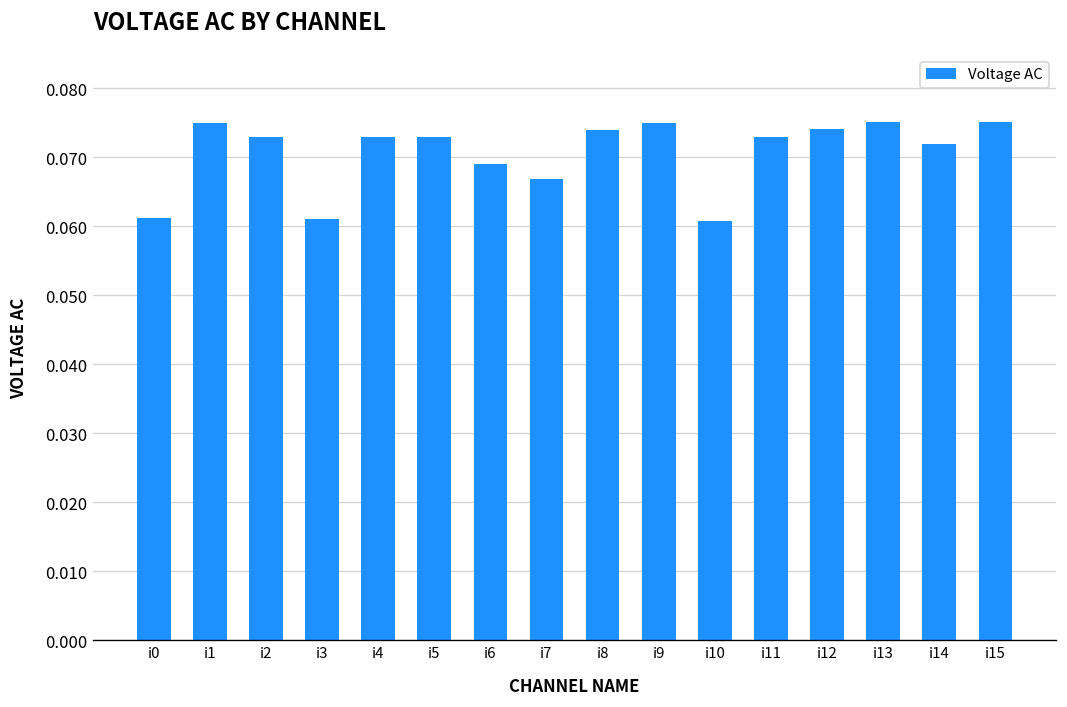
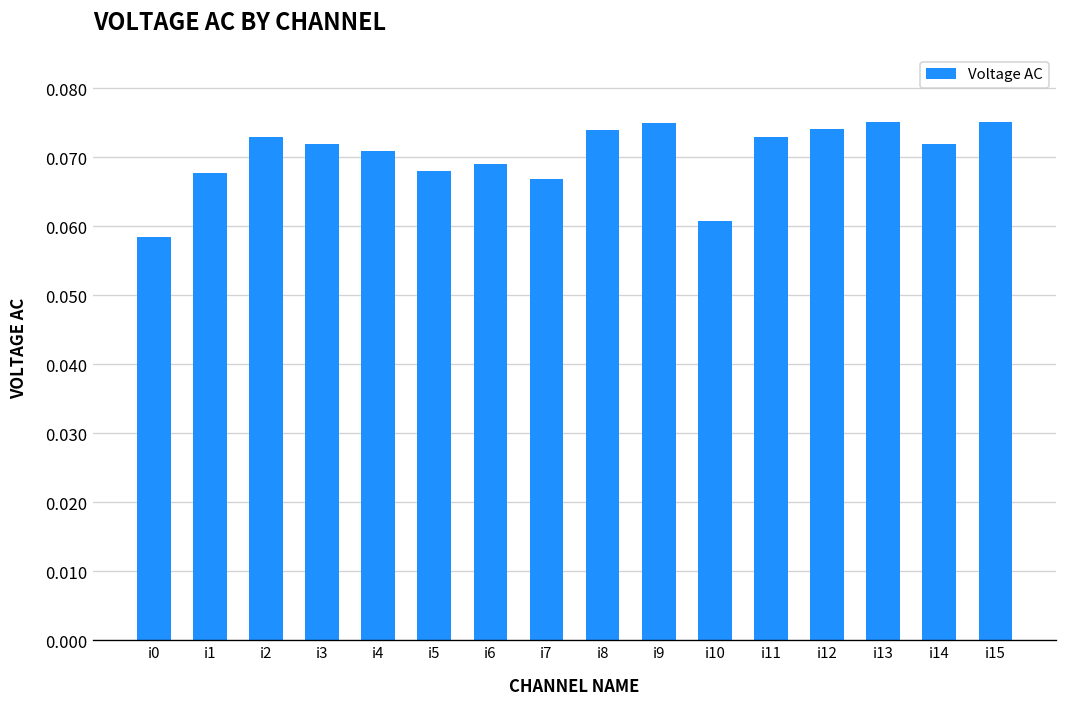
i0: 0.061 -> 0.059
i1: 0.075 -> 0.068
i3: 0.061 -> 0.072
i4: 0.073 -> 0.071
i5: 0.073 -> 0.068
